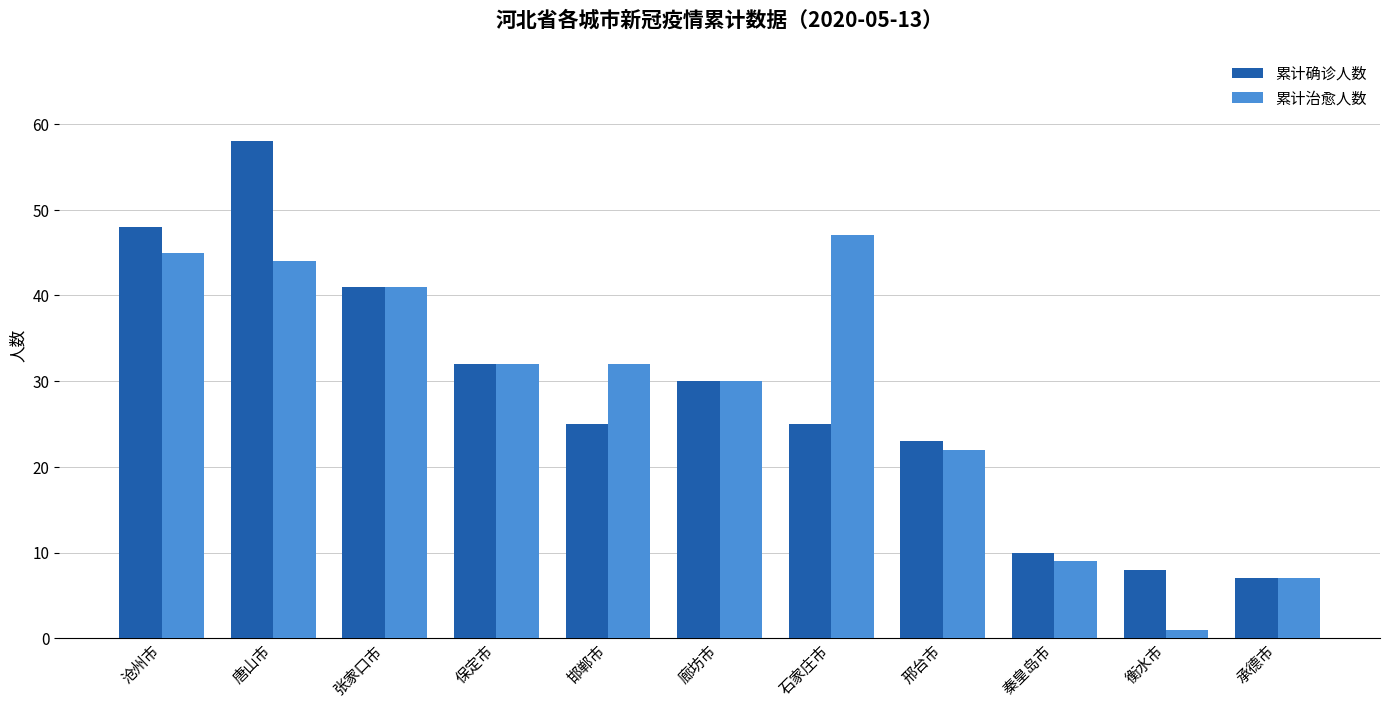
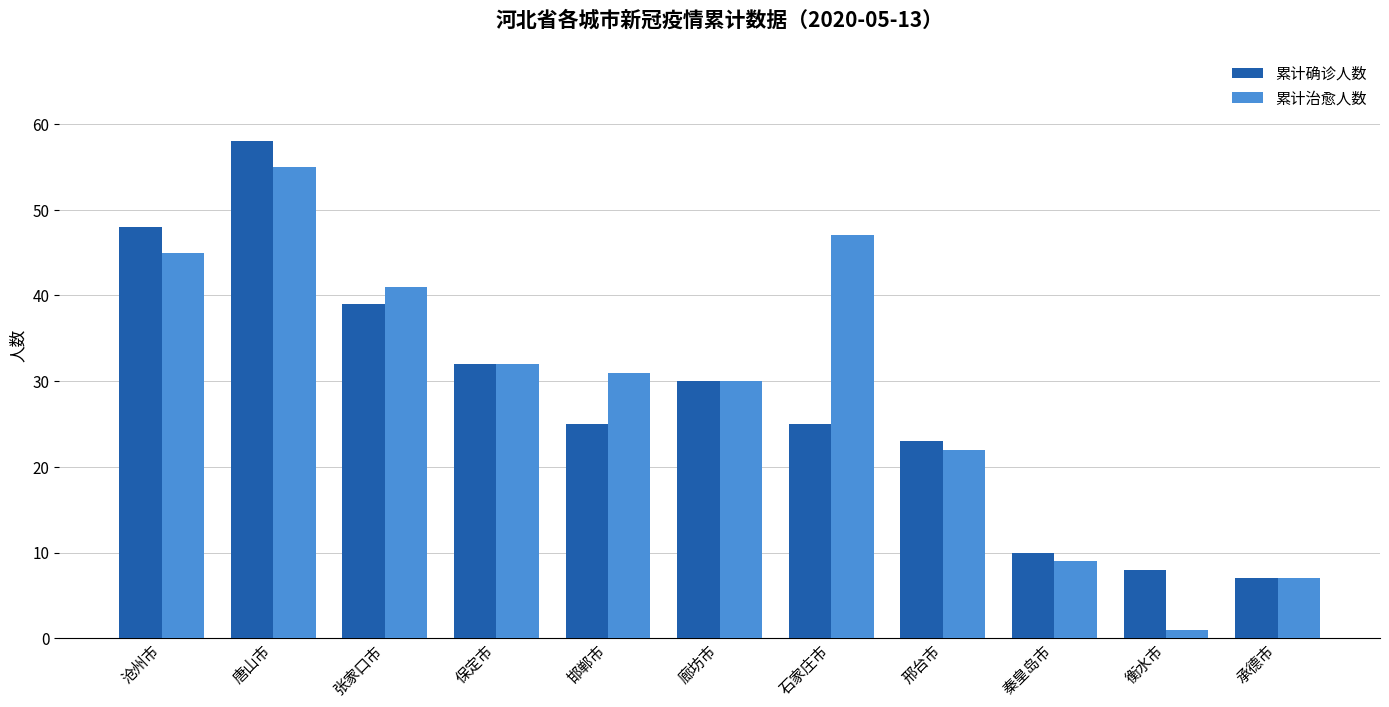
累计治愈人数, 唐山市: 44 -> 55
累计确诊人数, 张家口市: 41 -> 39
累计治愈人数, 邯郸市: 32 -> 31
